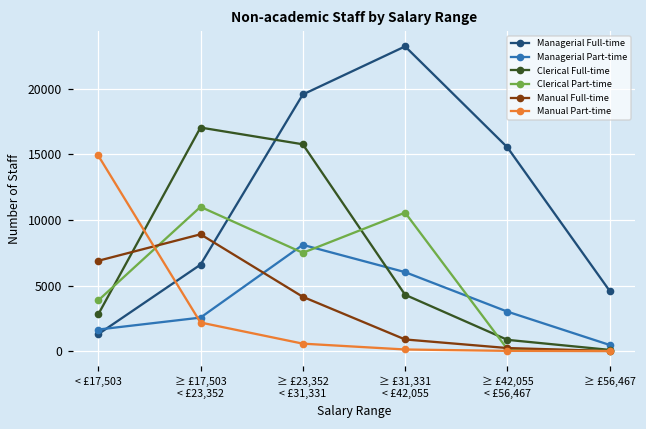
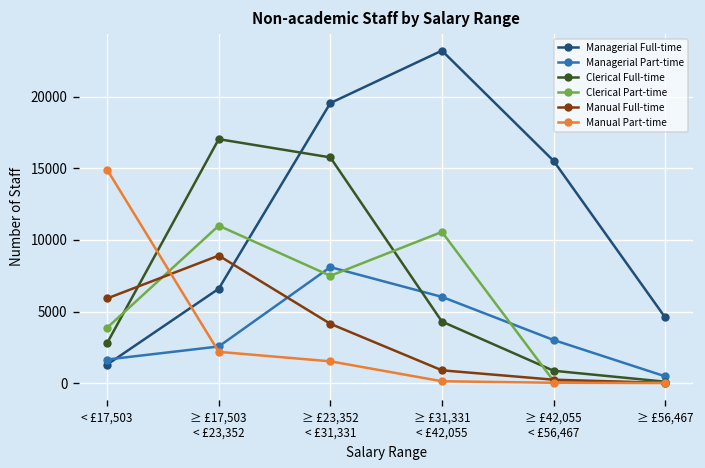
Manual Full-time, < £17,503: 6900 -> 5900
Manual Part-time, ≥ £23,352 < £31,331: 600 -> 1500
